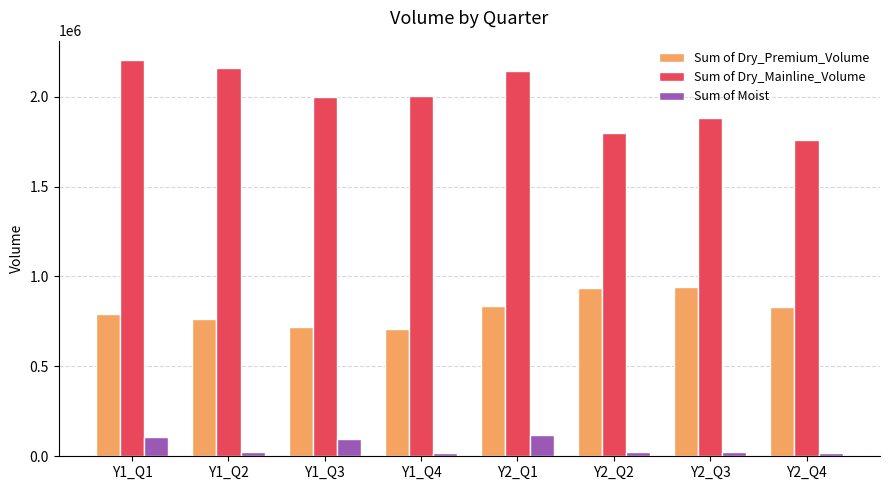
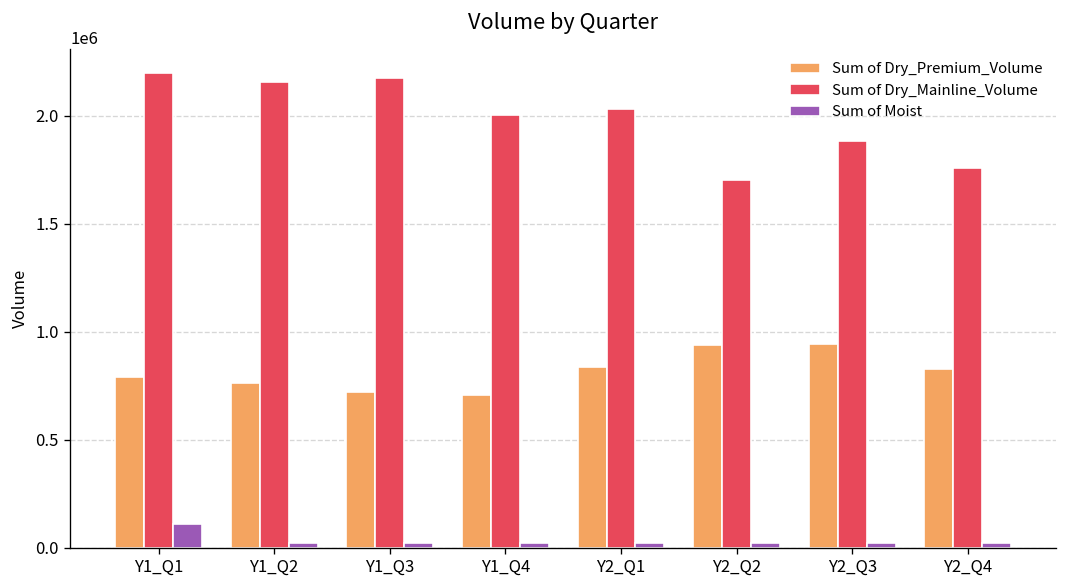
Sum of Dry_Mainline_Volume, Y1_Q3: 2000000 -> 2170000
Sum of Moist, Y1_Q3: 100000 -> 20000
Sum of Dry_Mainline_Volume, Y2_Q1: 2150000 -> 2030000
Sum of Moist, Y2_Q1: 120000 -> 20000
Sum of Dry_Mainline_Volume, Y2_Q2: 1800000 -> 1700000
